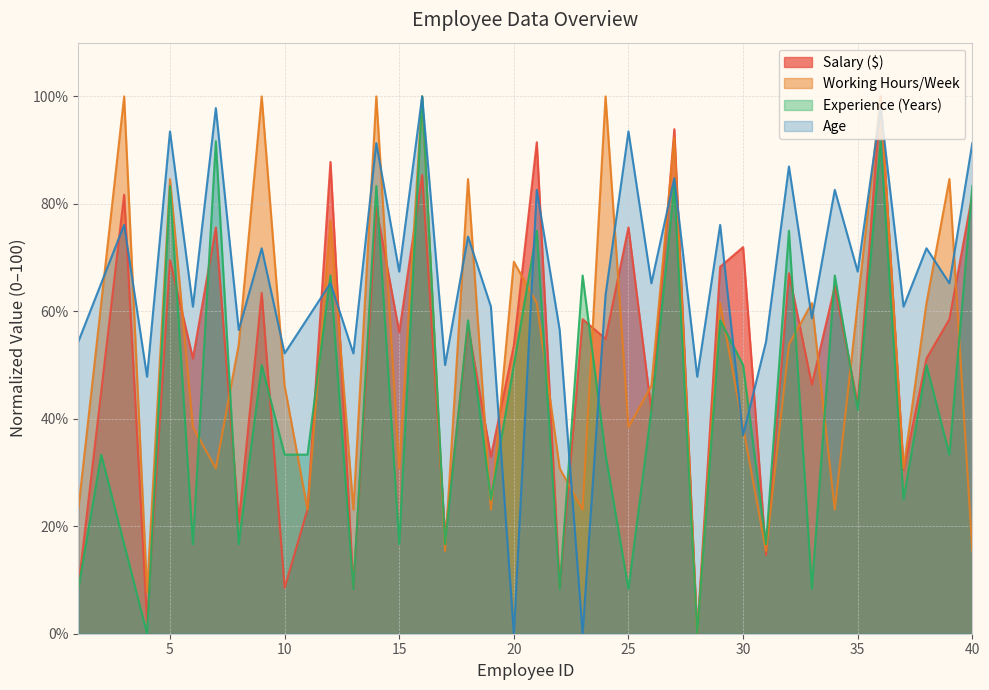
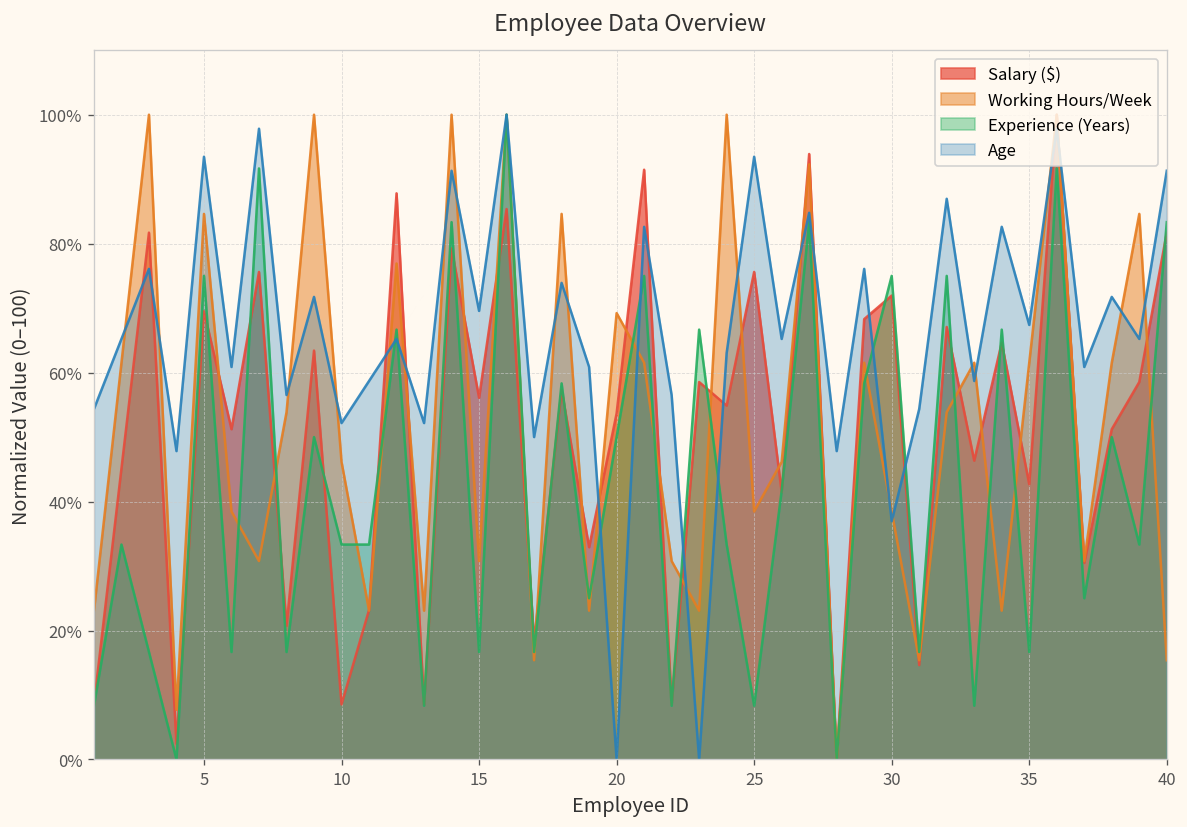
Experience (Years), 5: 83% -> 75%
Age, 15: 67% -> 70%
Experience (Years), 30: 50% -> 75%
Experience (Years), 35: 42% -> 17%
